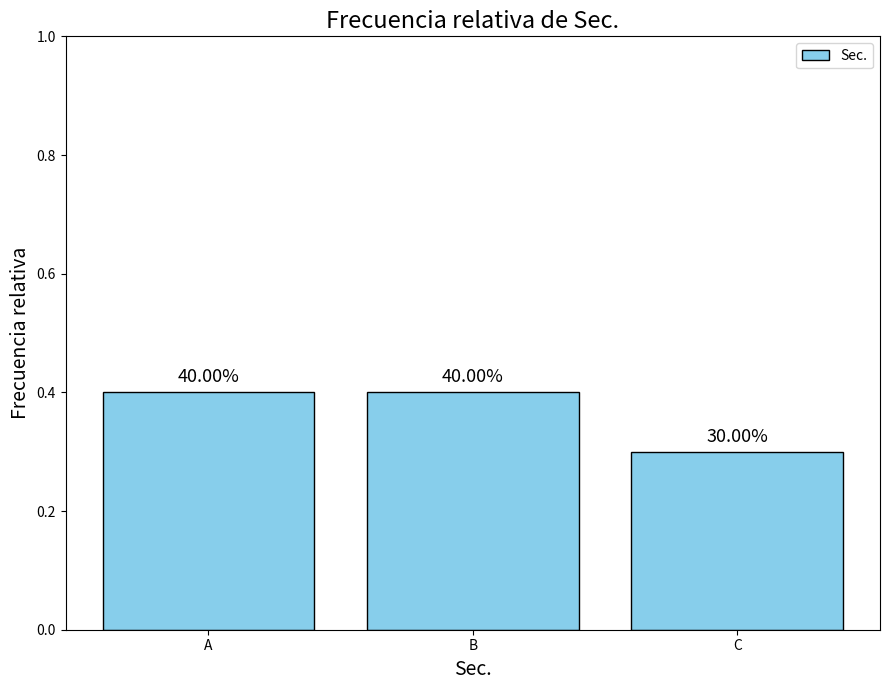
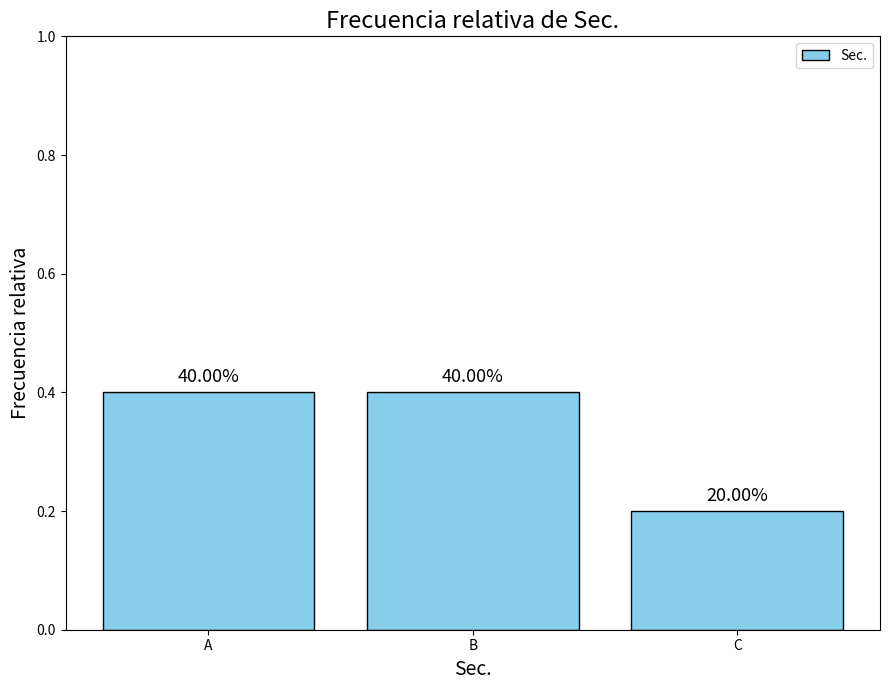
C: 30.00% -> 20.00%
